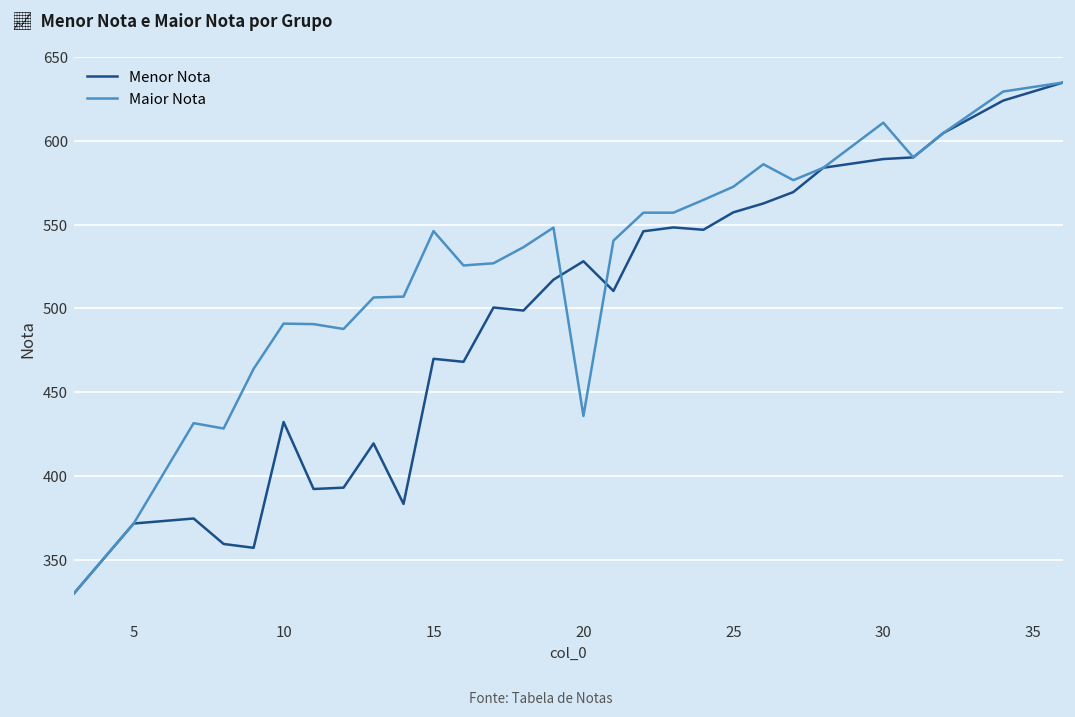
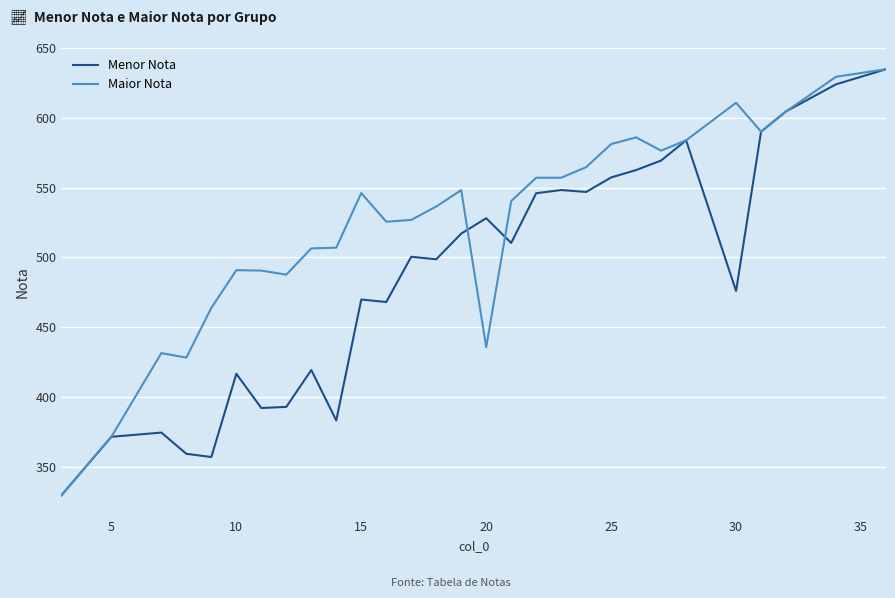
Menor Nota, 10: 432 -> 417
Maior Nota, 25: 573 -> 581
Menor Nota, 30: 589 -> 476
